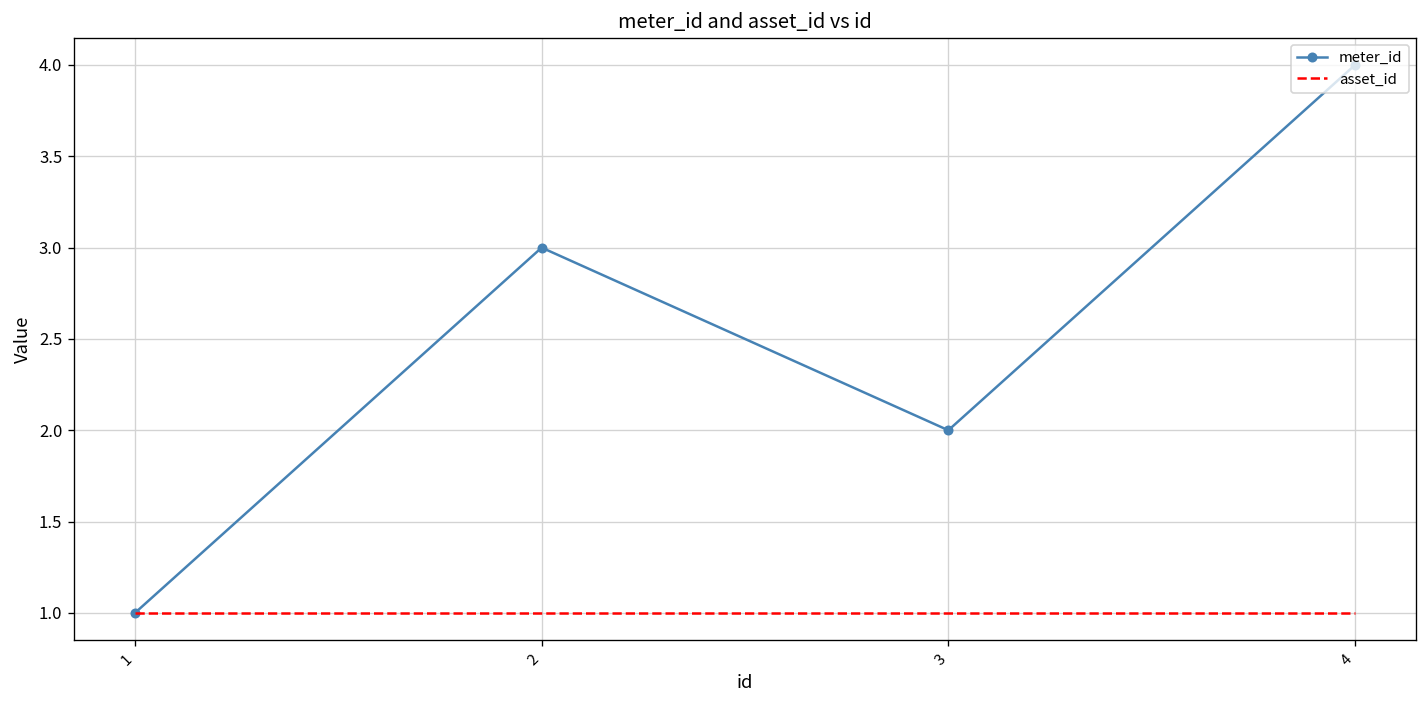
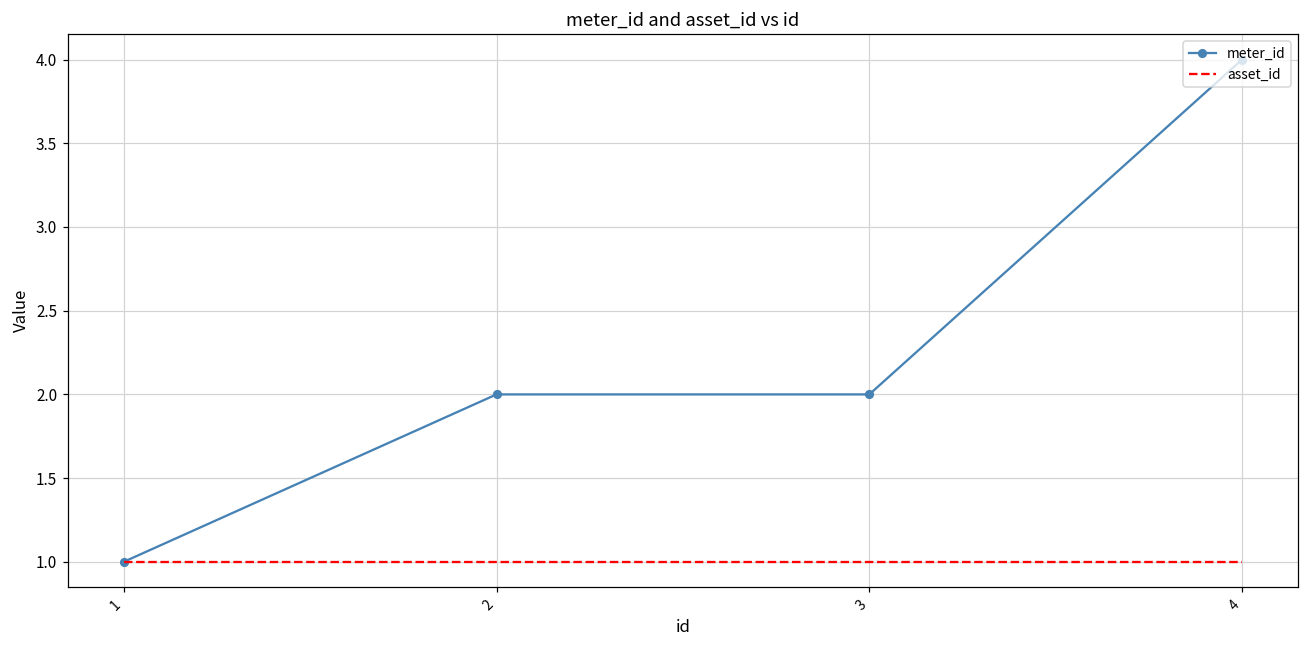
meter_id, 2: 3 -> 2
